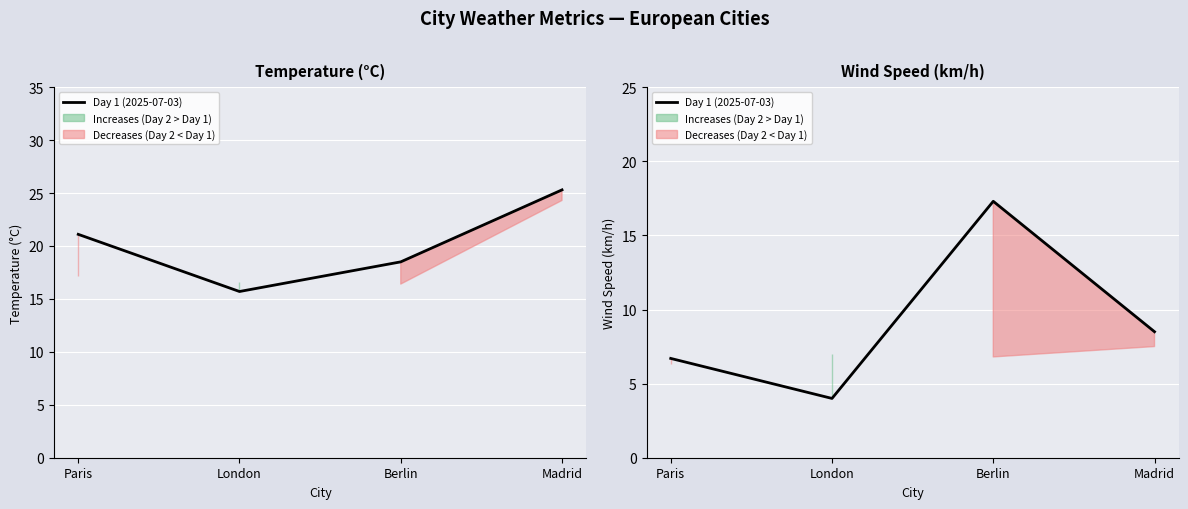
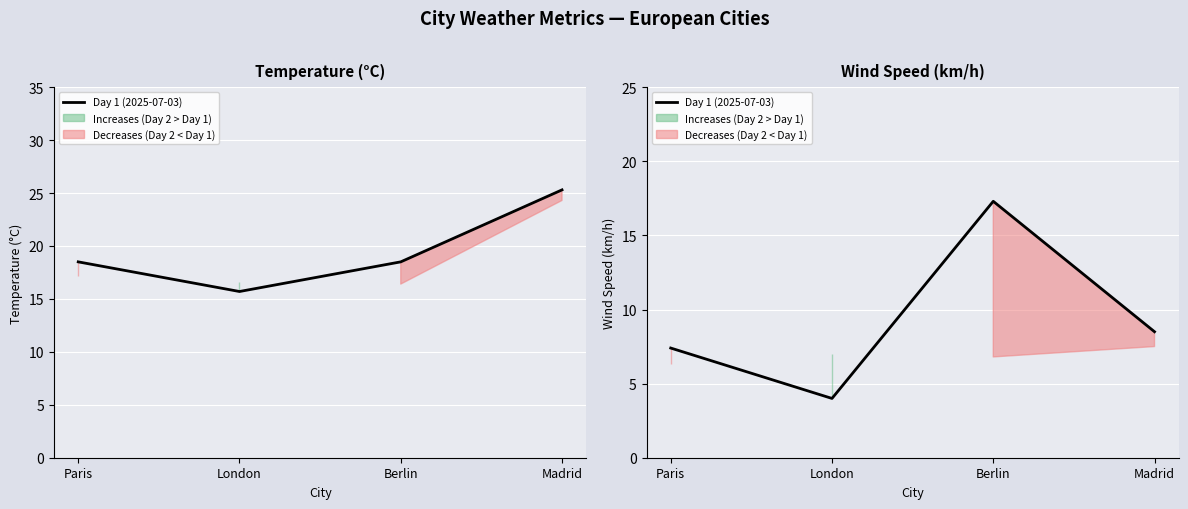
Temperature (°C), Paris: 21.1 -> 18.5
Wind Speed (km/h), Paris: 6.7 -> 7.4
